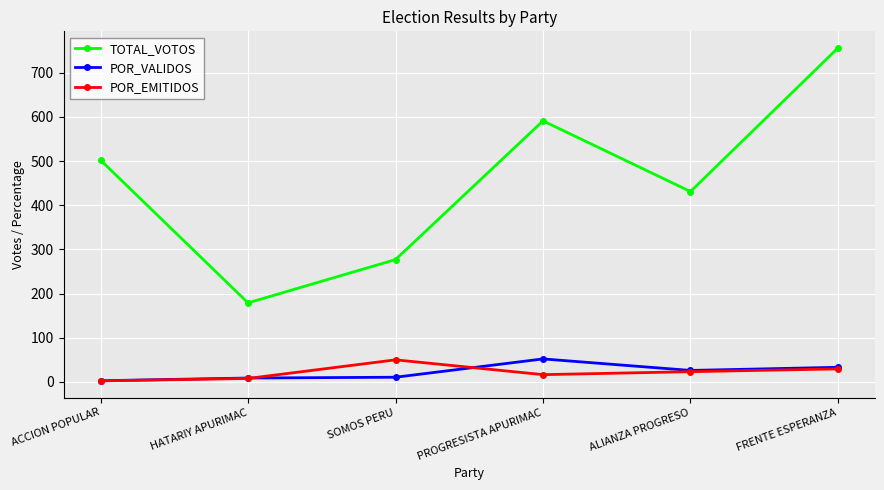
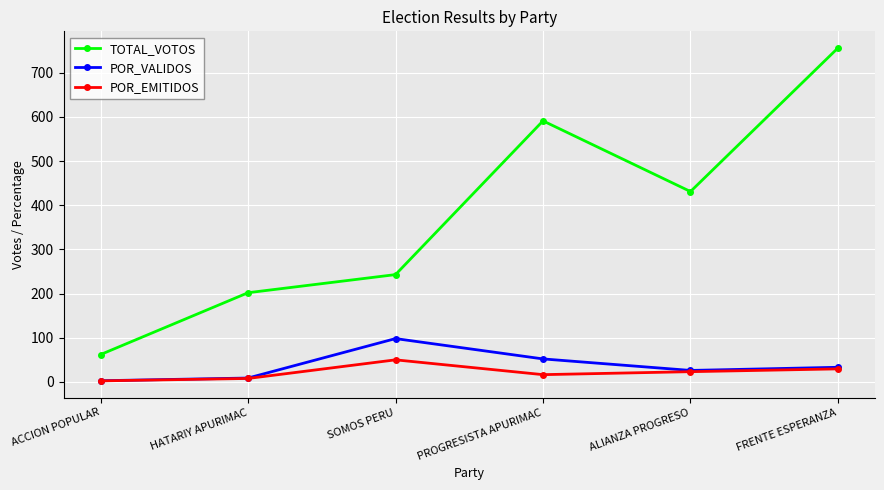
TOTAL_VOTOS, ACCION POPULAR: 500 -> 60
TOTAL_VOTOS, HATARIY APURIMAC: 180 -> 200
TOTAL_VOTOS, SOMOS PERU: 280 -> 240
POR_VALIDOS, SOMOS PERU: 10 -> 100
